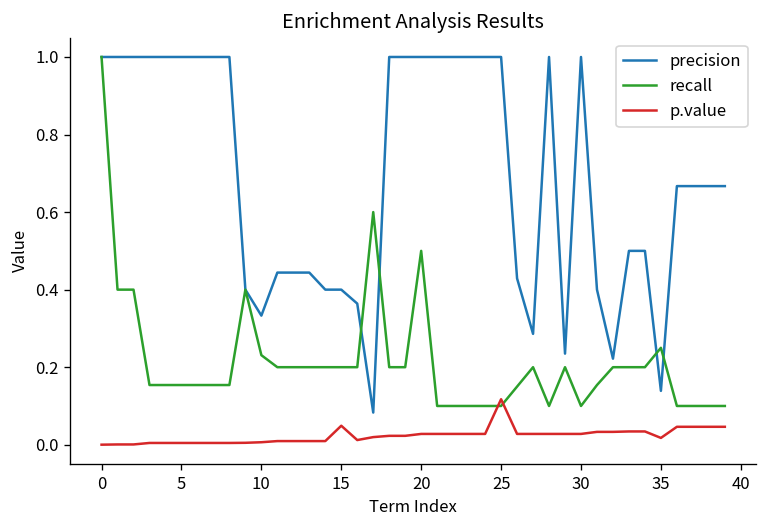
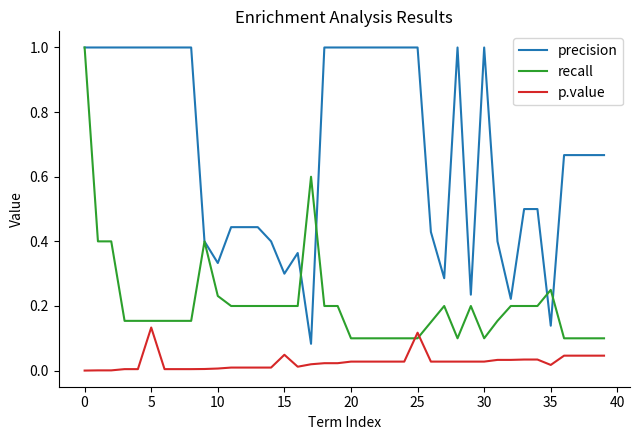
p.value, 5: 0.00 -> 0.13
precision, 15: 0.4 -> 0.3
recall, 20: 0.5 -> 0.1
